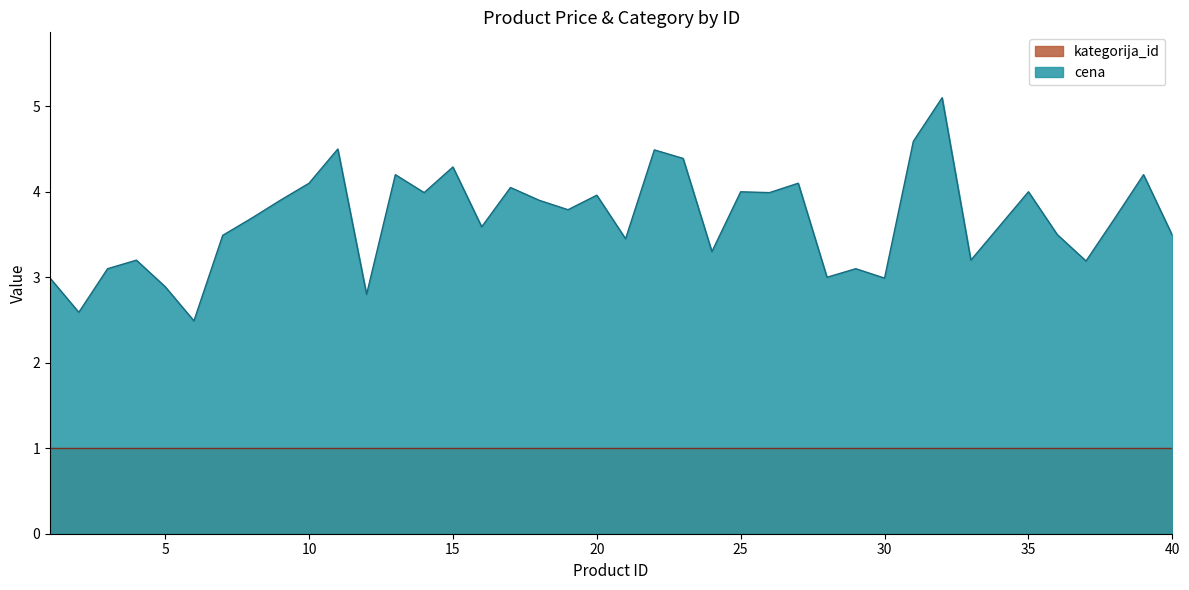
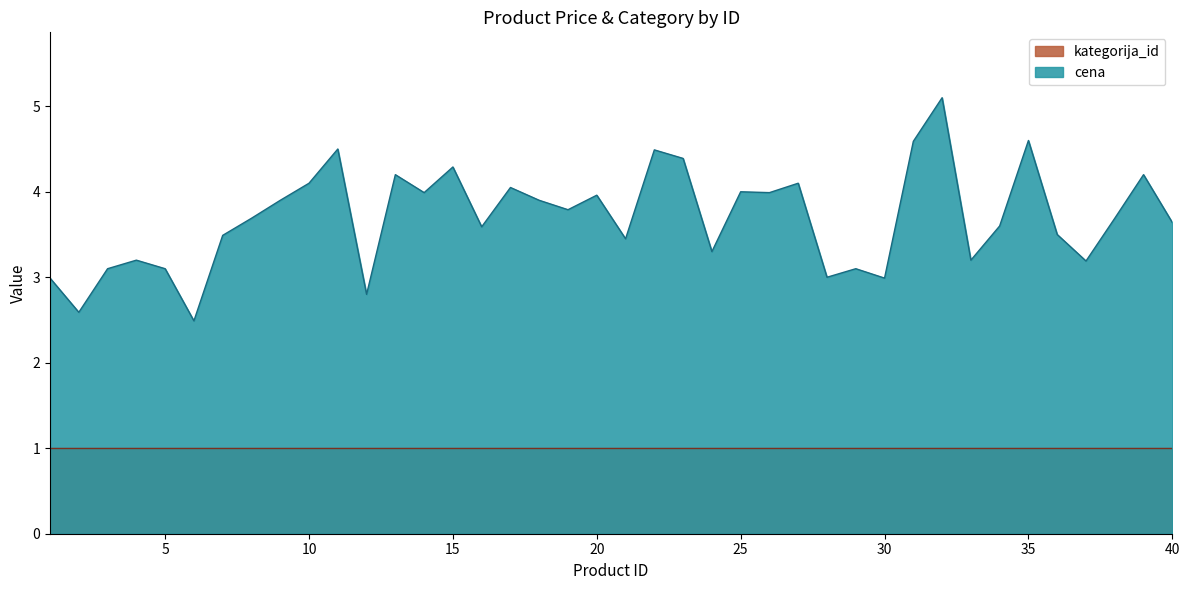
cena, 5: 2.9 -> 3.1
cena, 35: 4.0 -> 4.6
cena, 40: 3.5 -> 3.6
